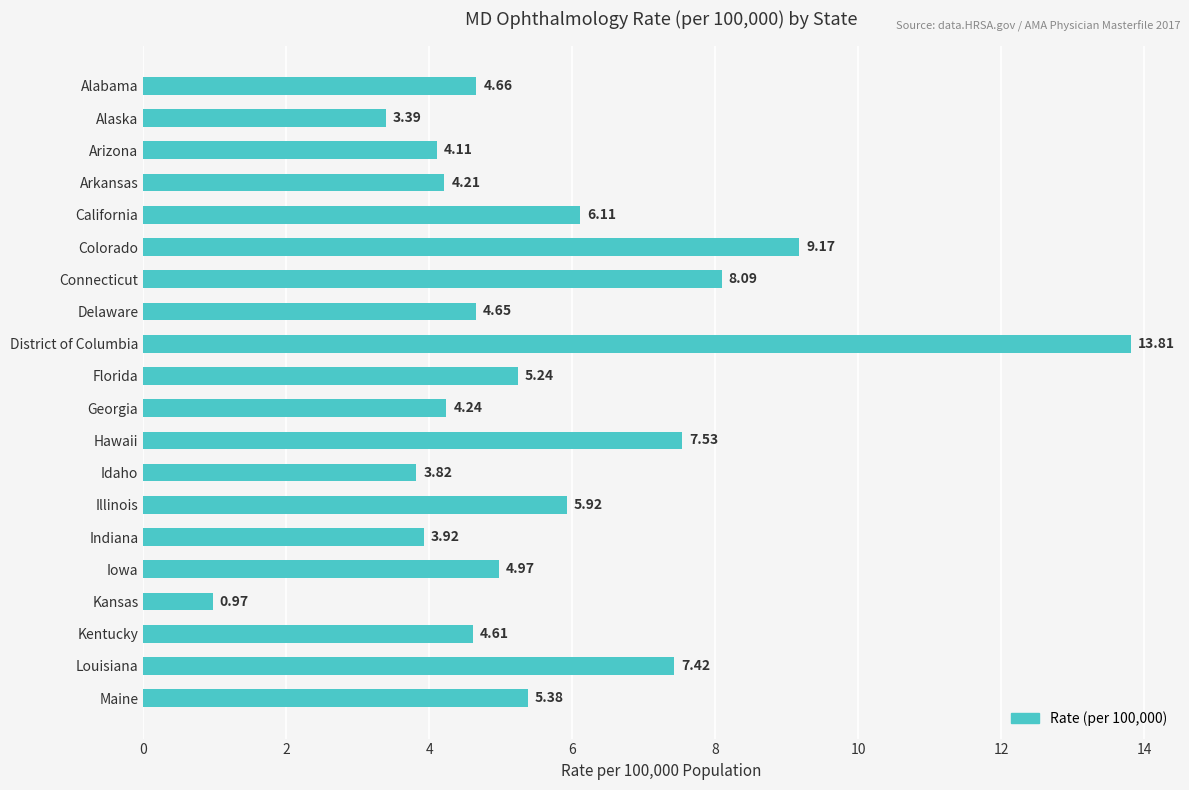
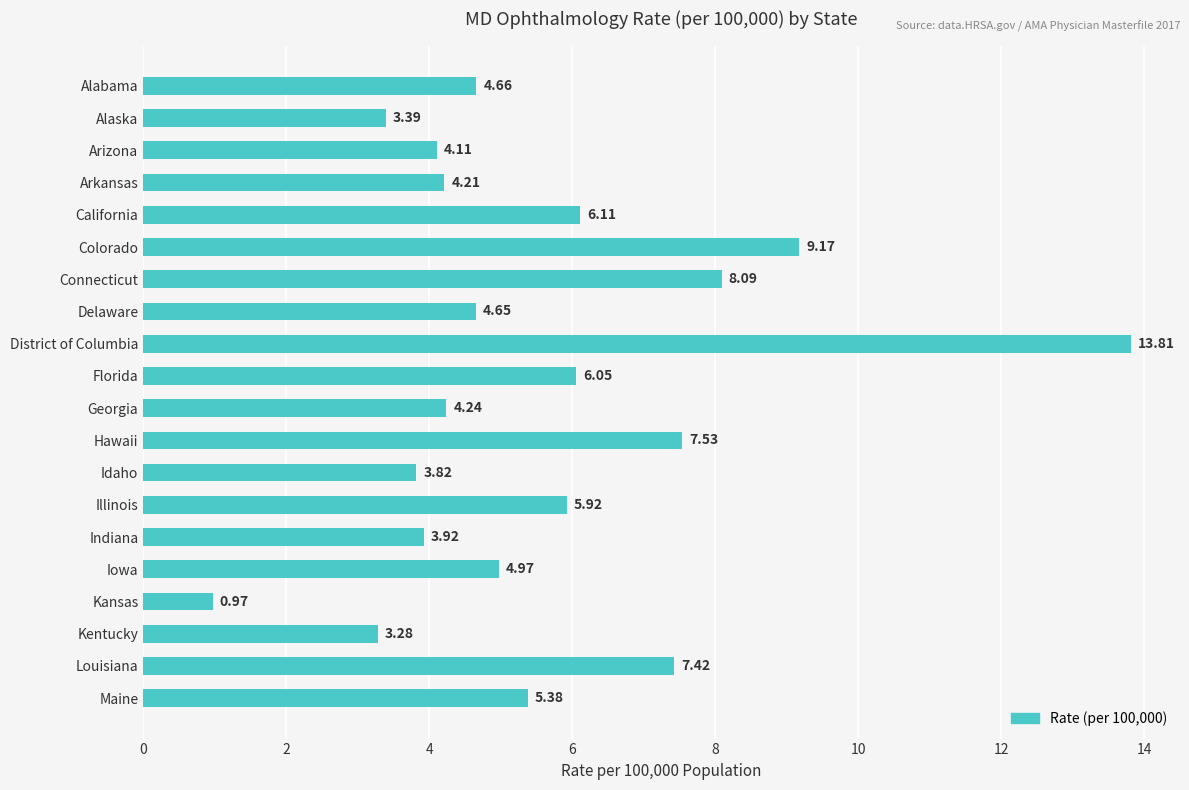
Florida: 5.24 -> 6.05
Kentucky: 4.61 -> 3.28
